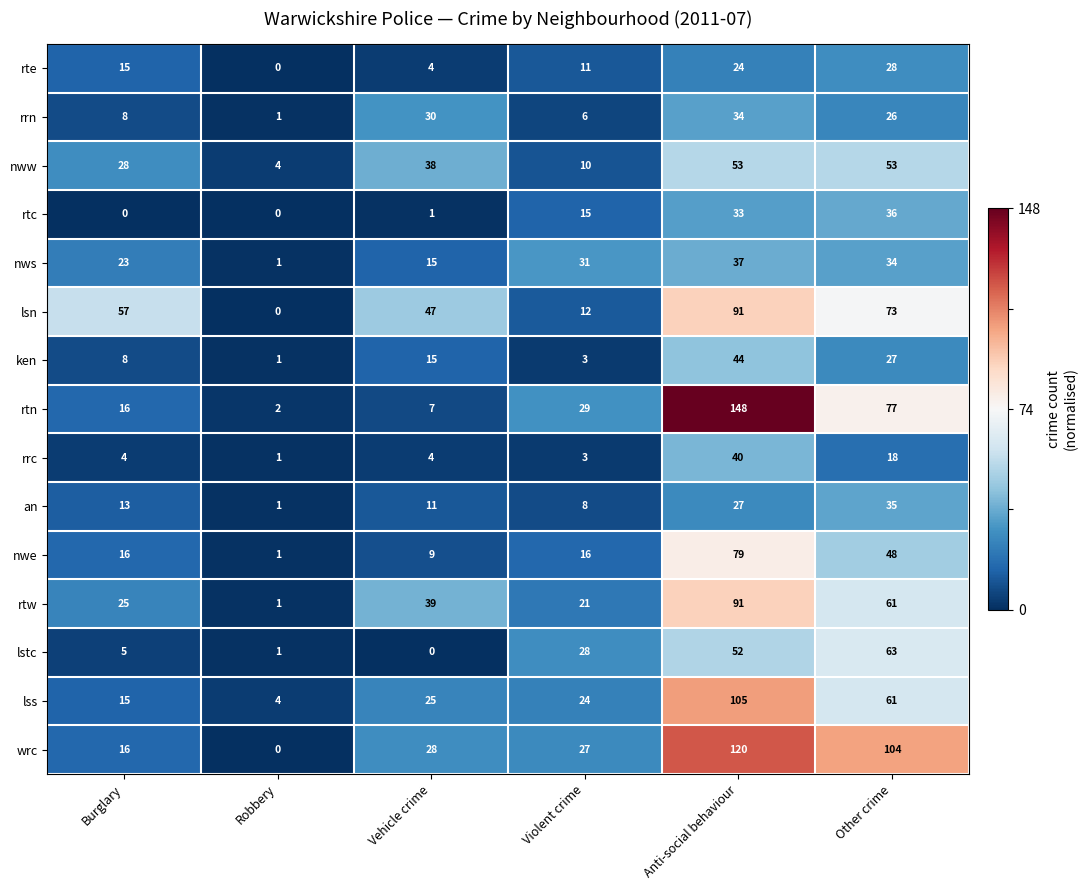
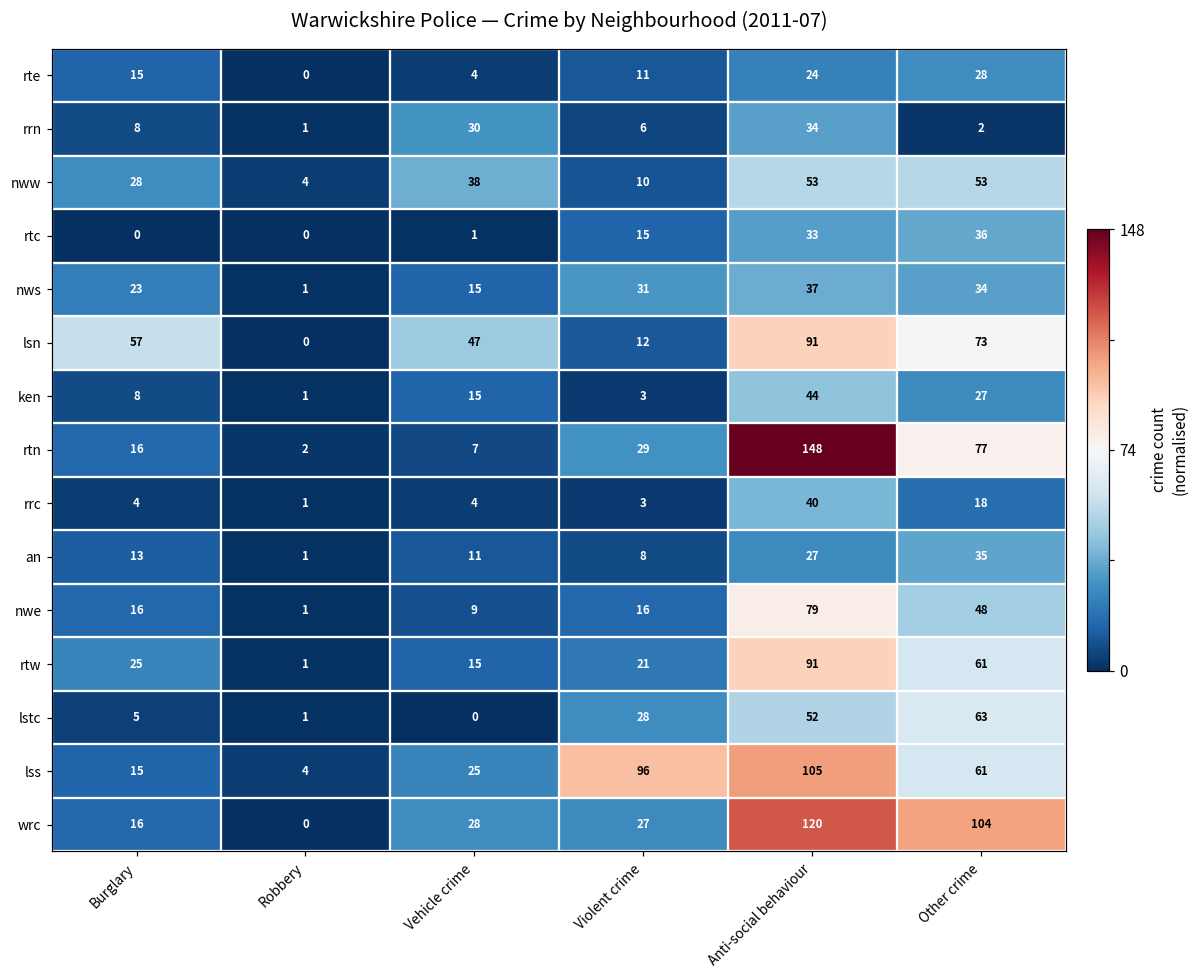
rrn, Other crime: 26 -> 2
rtw, Vehicle crime: 39 -> 15
lss, Violent crime: 24 -> 96
